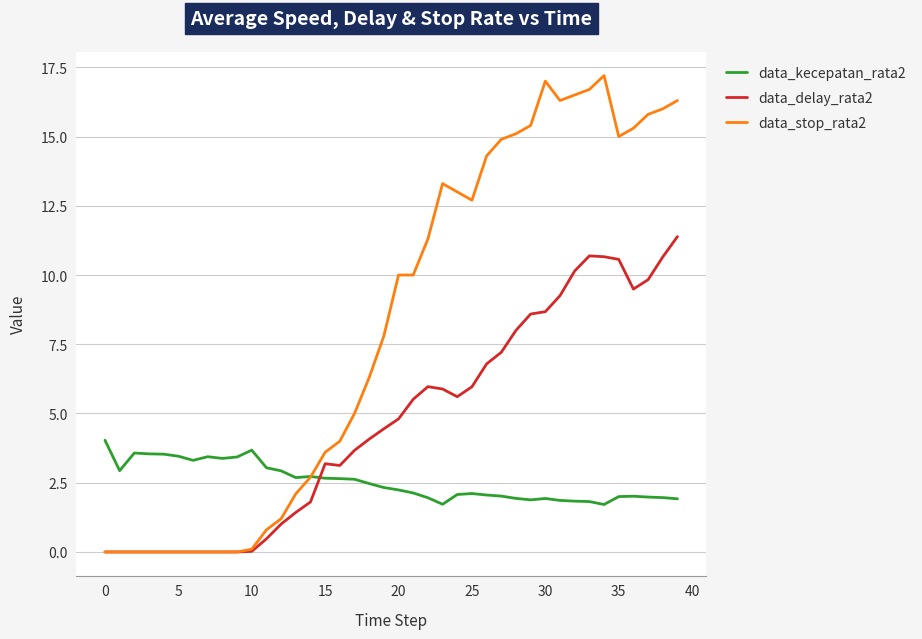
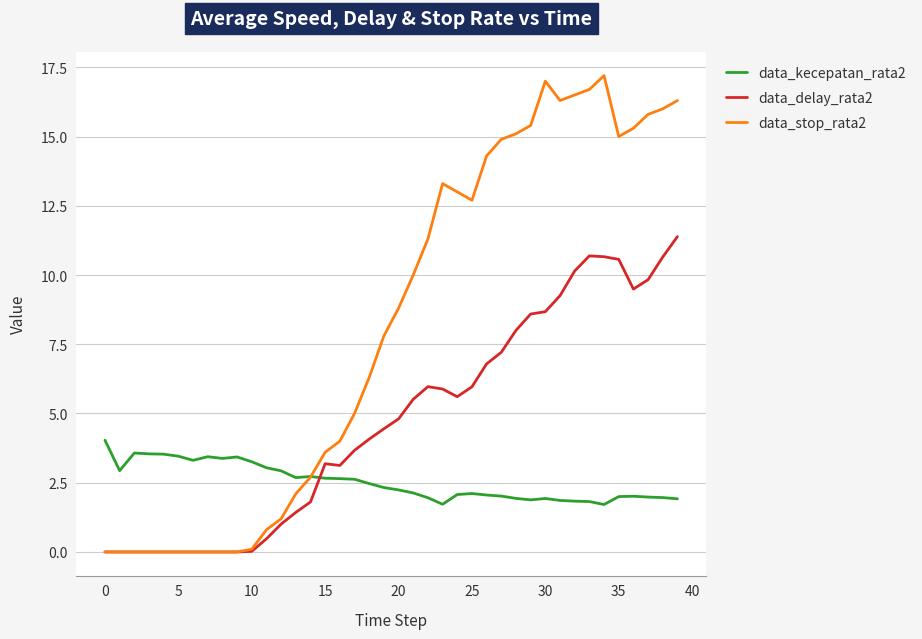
data_kecepatan_rata2, 10: 3.7 -> 3.3
data_stop_rata2, 20: 10.0 -> 8.8
